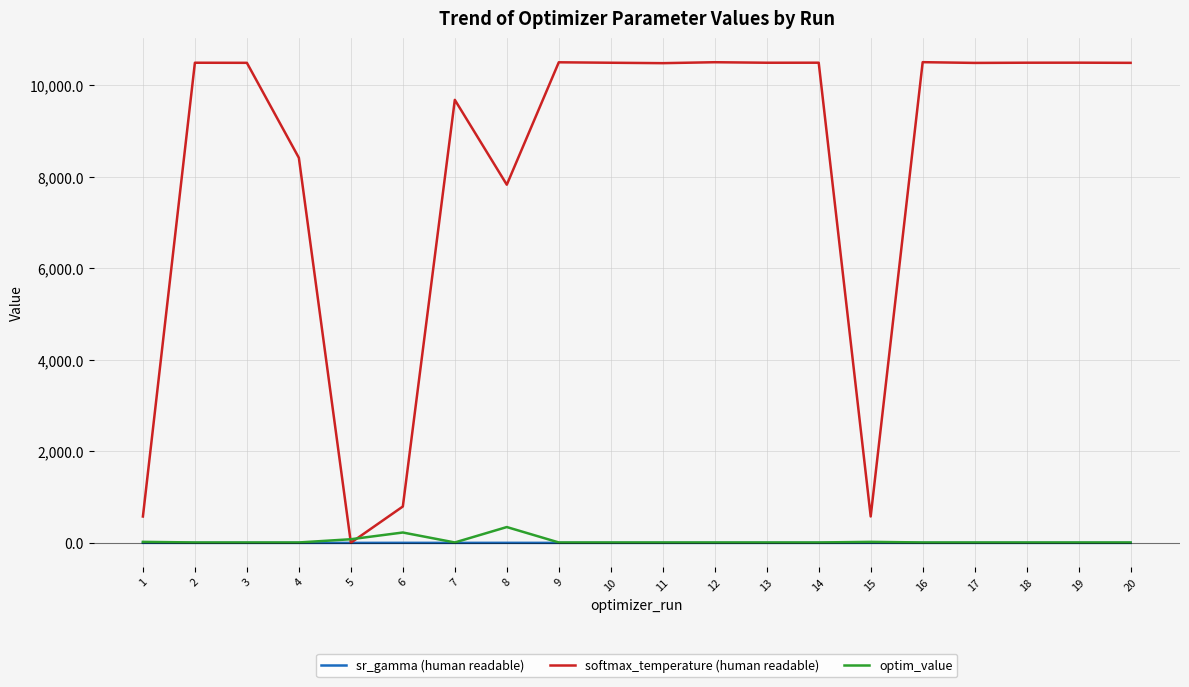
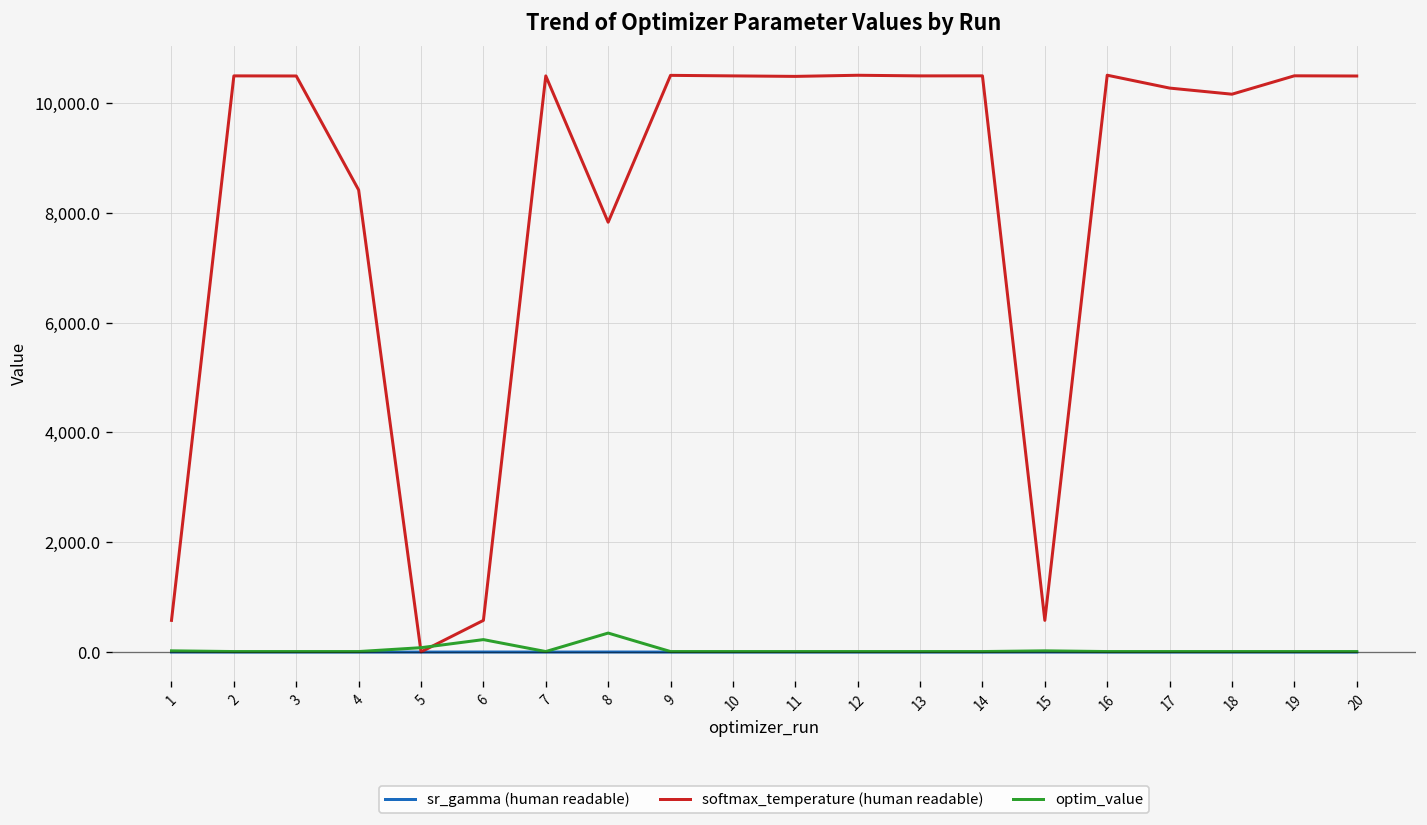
softmax_temperature (human readable), 6: 800 -> 600
softmax_temperature (human readable), 7: 9,700 -> 10,500
softmax_temperature (human readable), 17: 10,500 -> 10,300
softmax_temperature (human readable), 18: 10,500 -> 10,200
